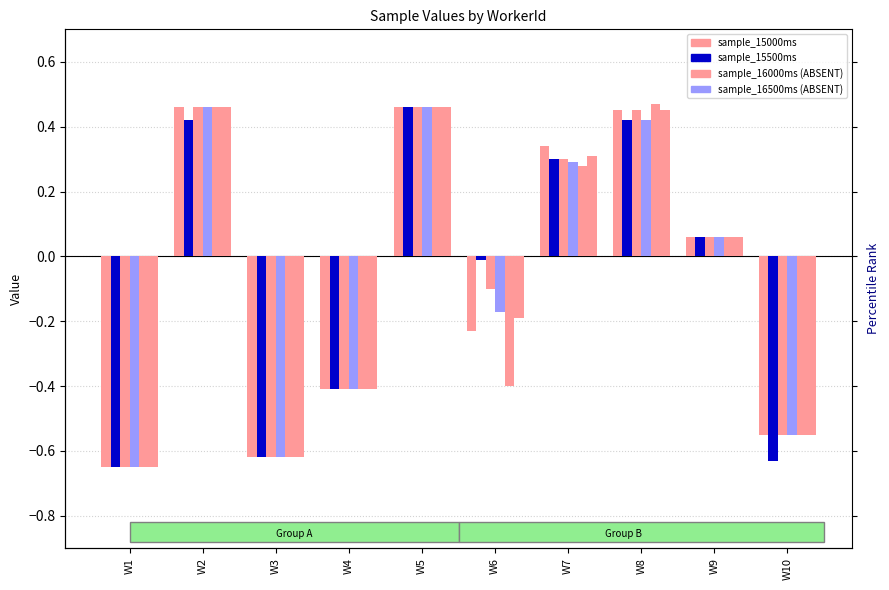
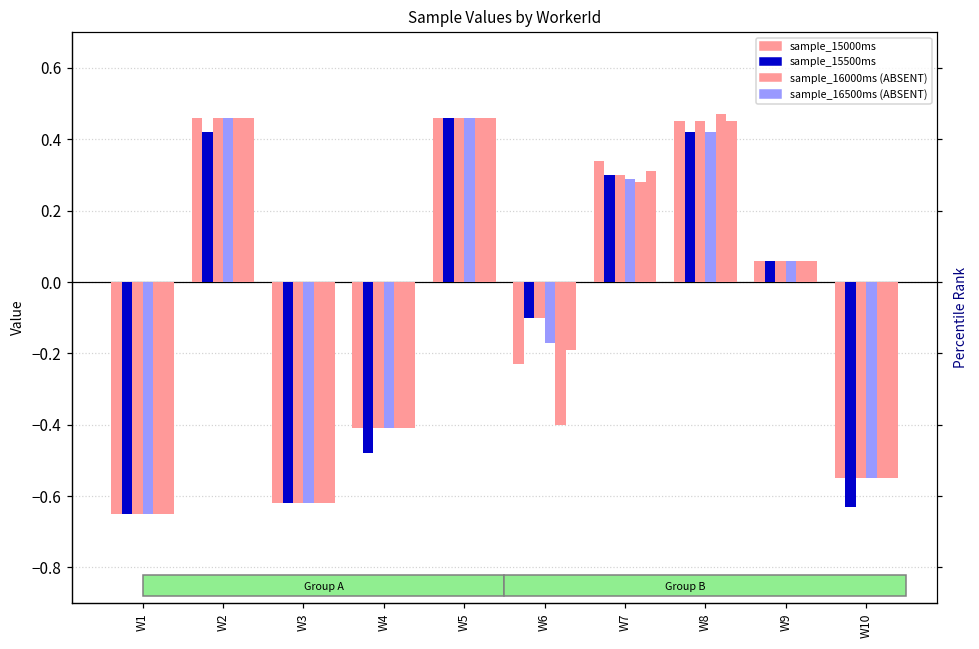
sample_15500ms, W4: -0.41 -> -0.48
sample_15500ms, W6: -0.01 -> -0.10
